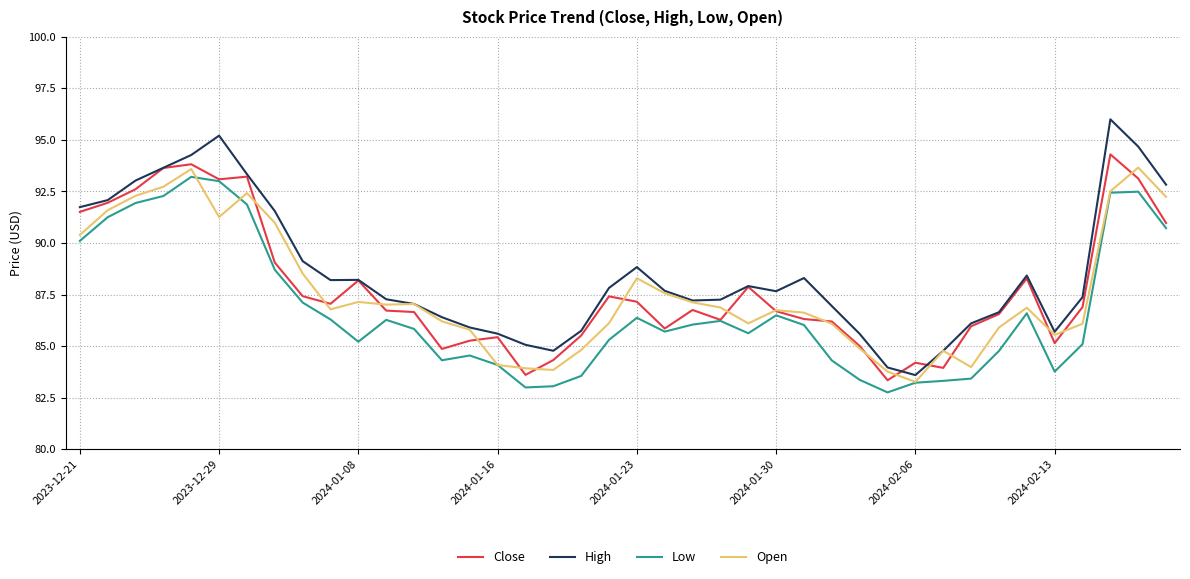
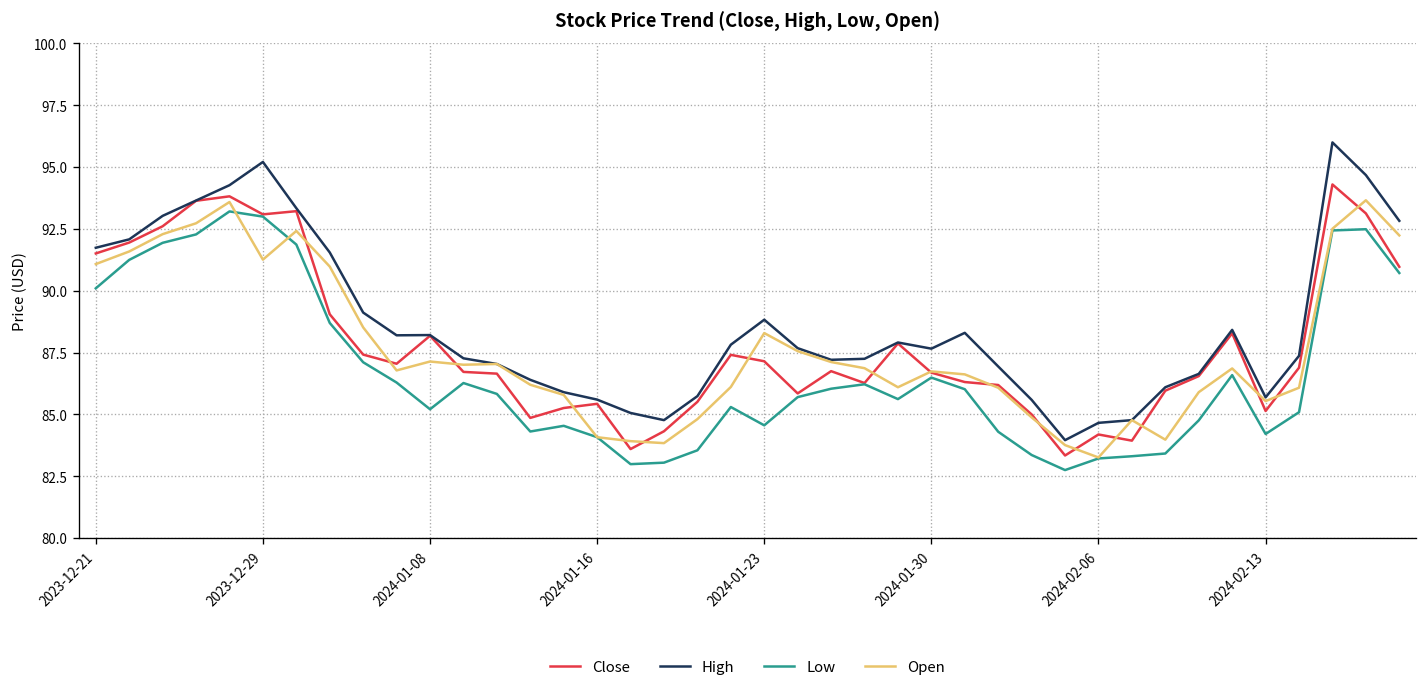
Open, 2023-12-21: 90.4 -> 91.1
Low, 2024-01-23: 86.4 -> 84.6
High, 2024-02-06: 83.6 -> 84.7
Low, 2024-02-13: 83.8 -> 84.2
